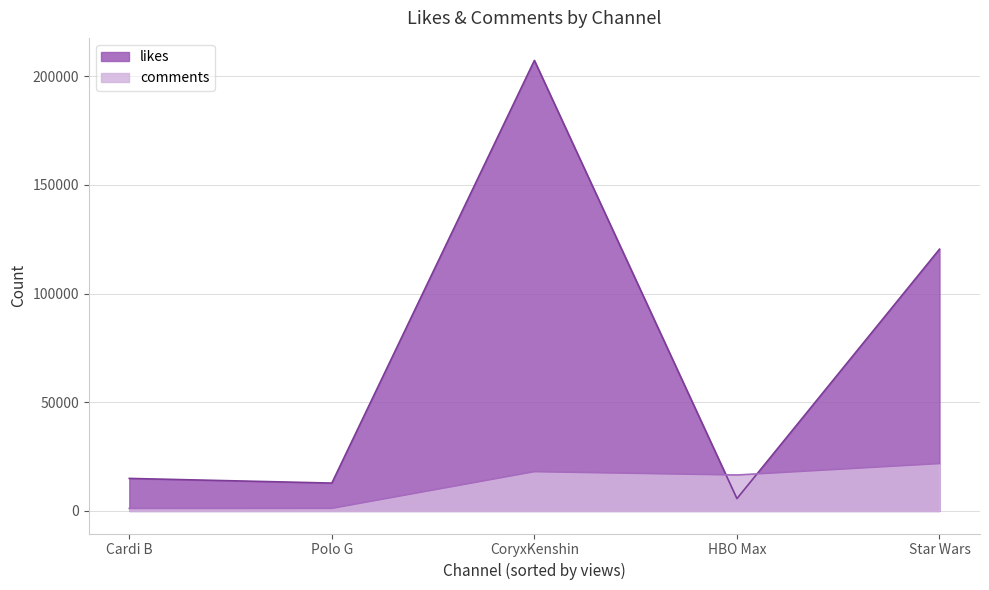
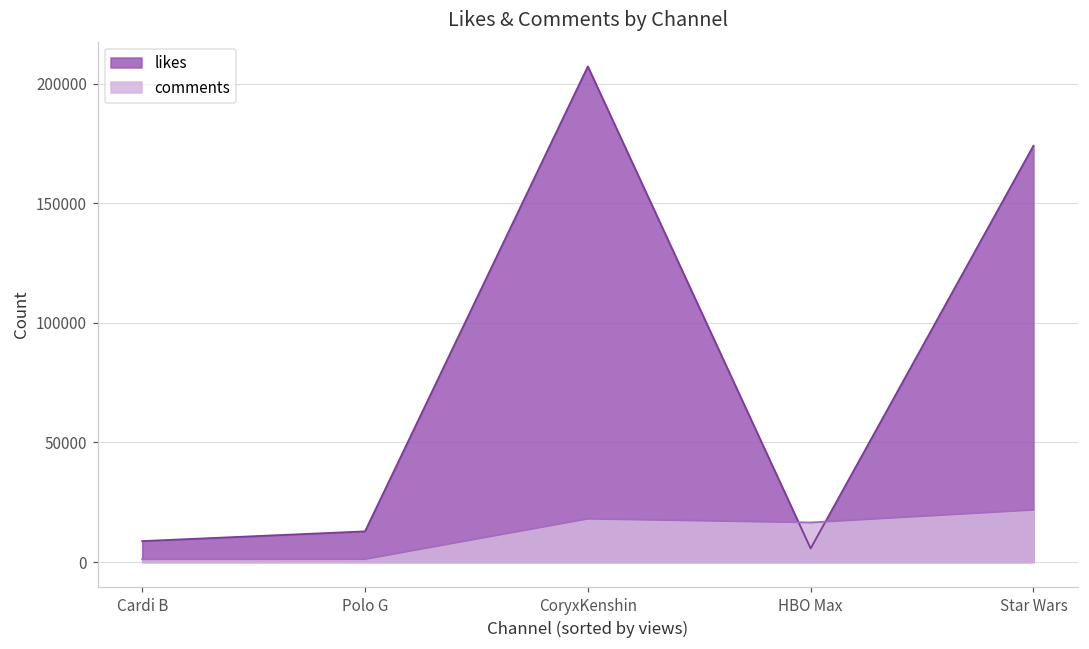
likes, Cardi B: 15000 -> 9000
likes, Star Wars: 120000 -> 174000
